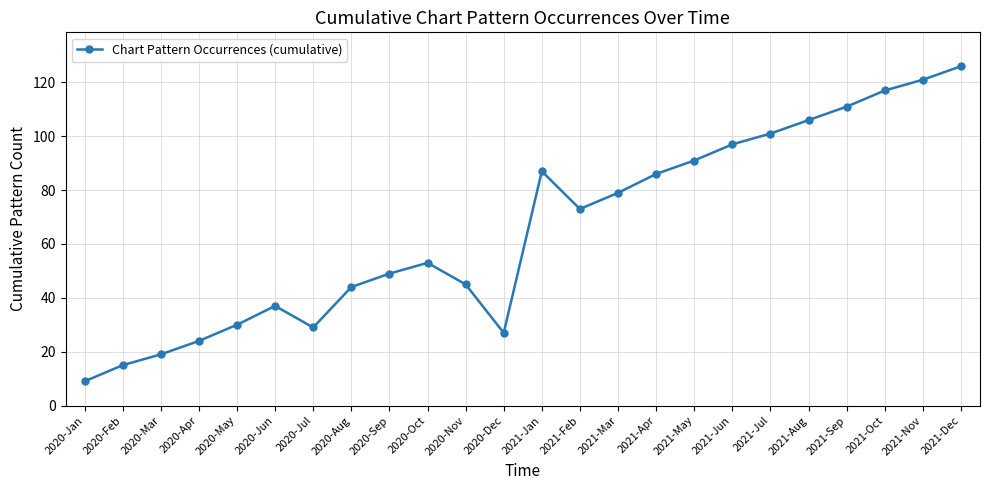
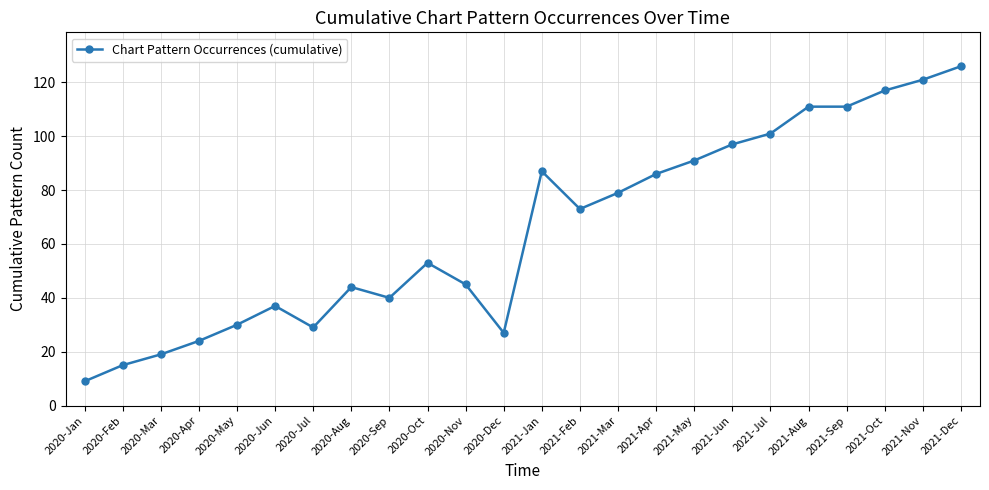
2020-Sep: 49 -> 40
2021-Aug: 106 -> 111
